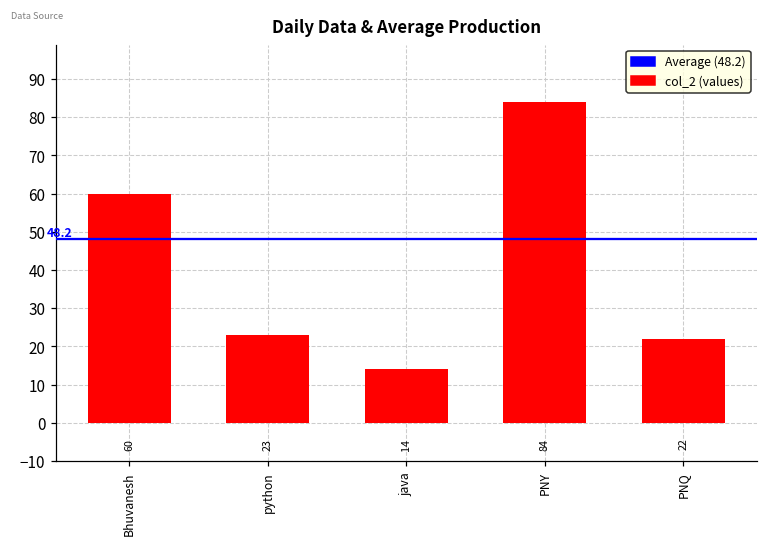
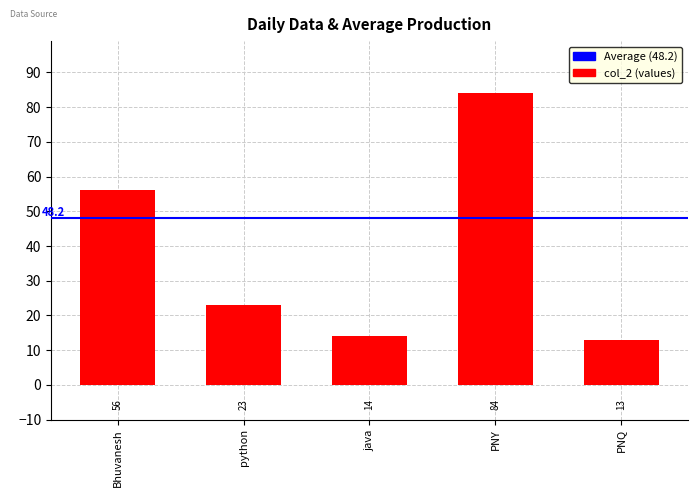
Bhuvanesh: 60 -> 56
PNQ: 22 -> 13
